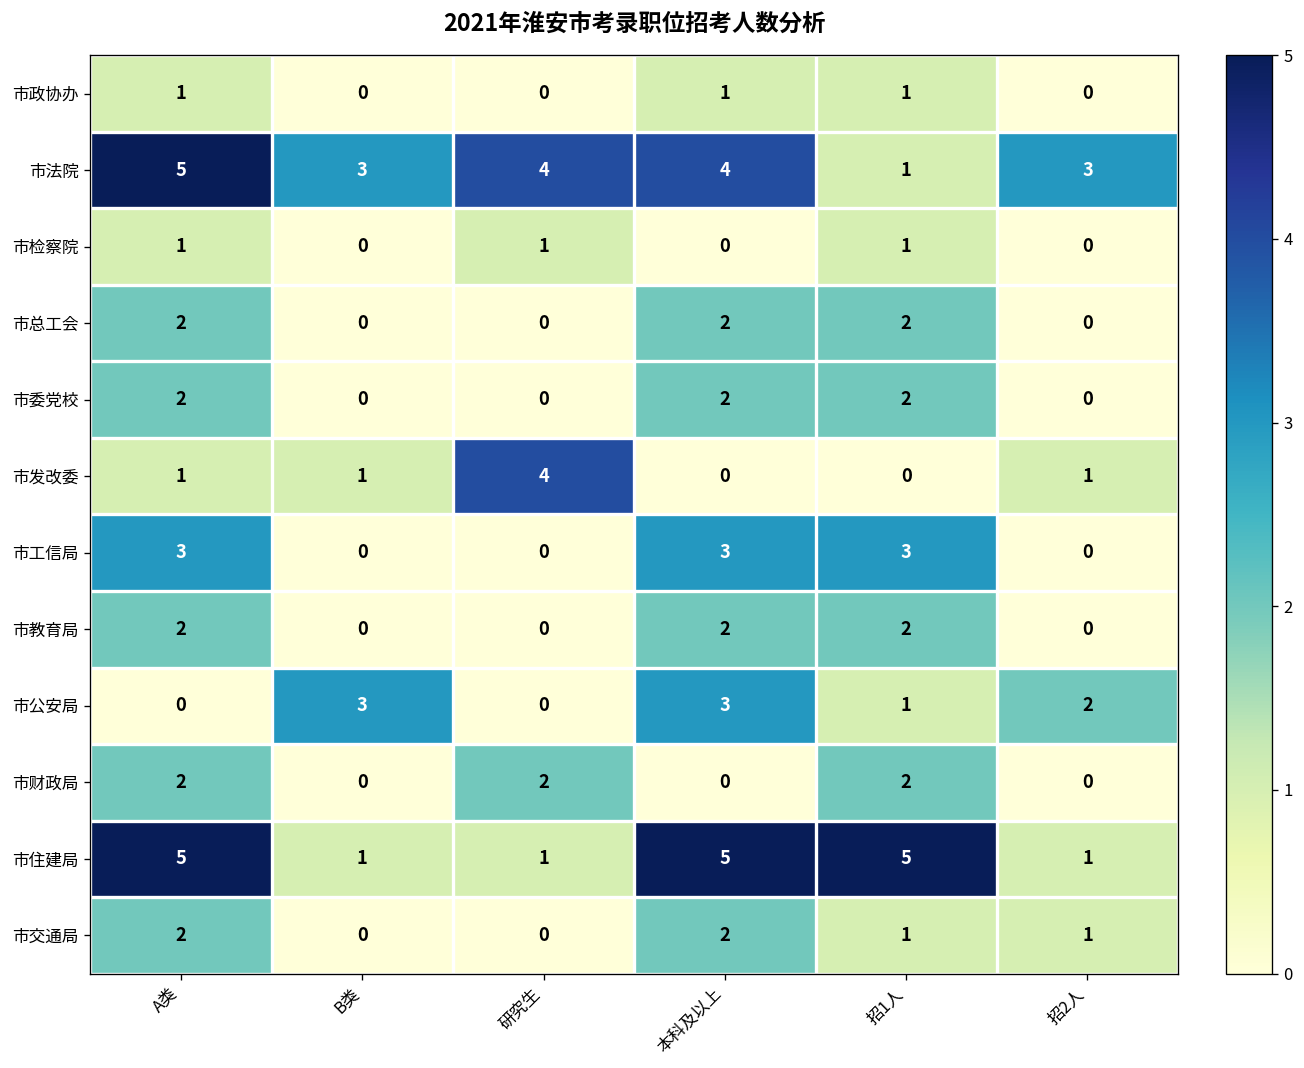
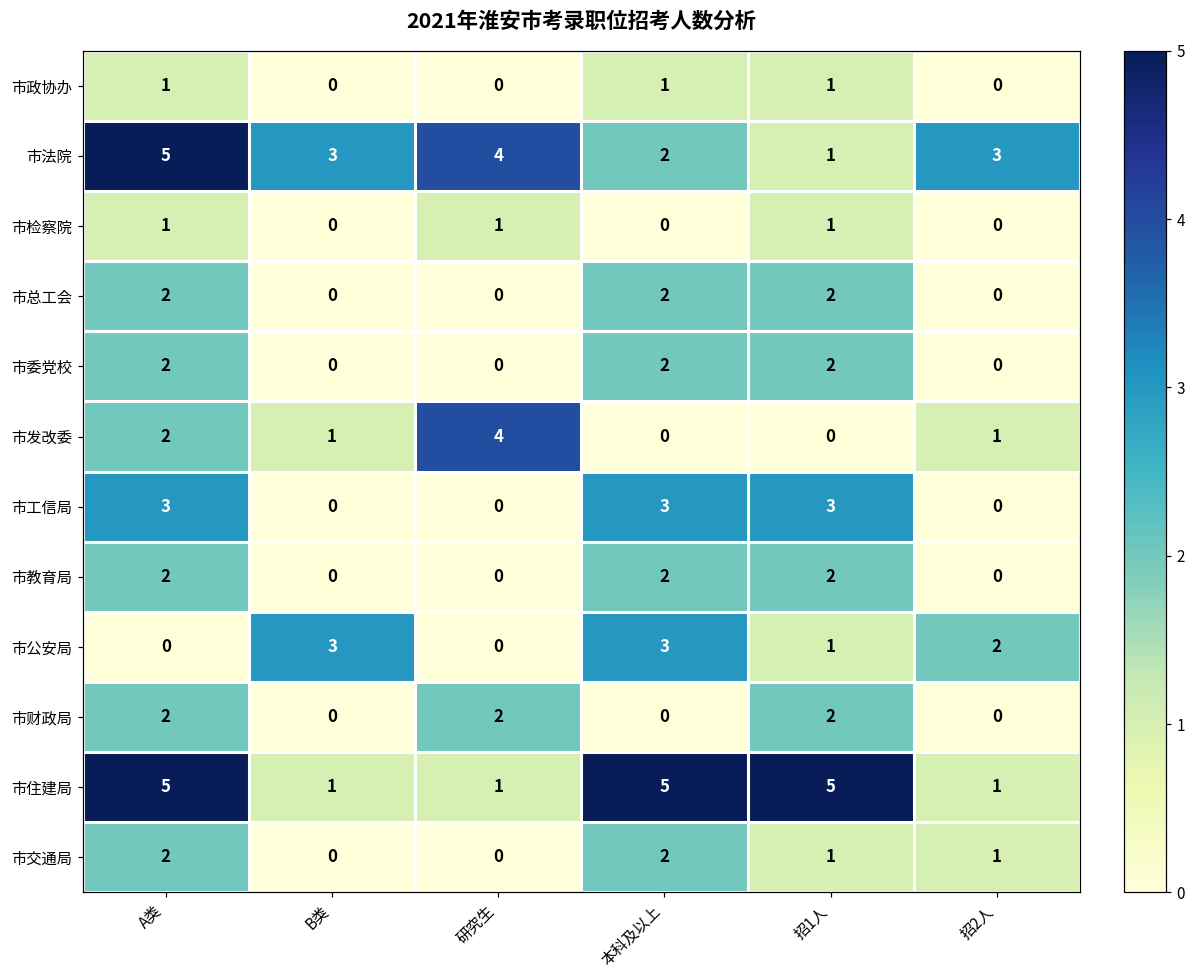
市法院, 本科及以上: 4 -> 2
市发改委, A类: 1 -> 2
